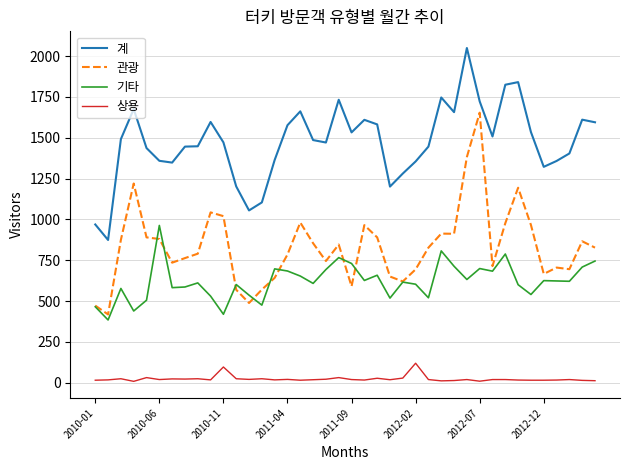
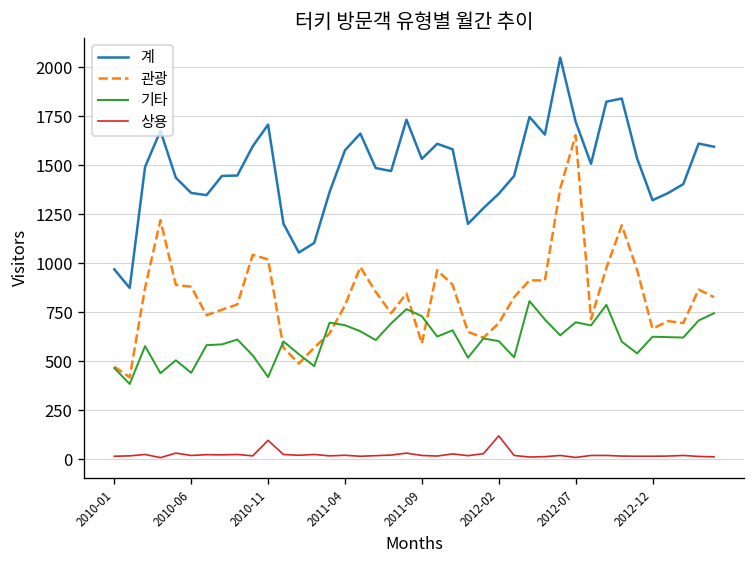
기타, 2010-06: 960 -> 440
계, 2010-11: 1470 -> 1710
